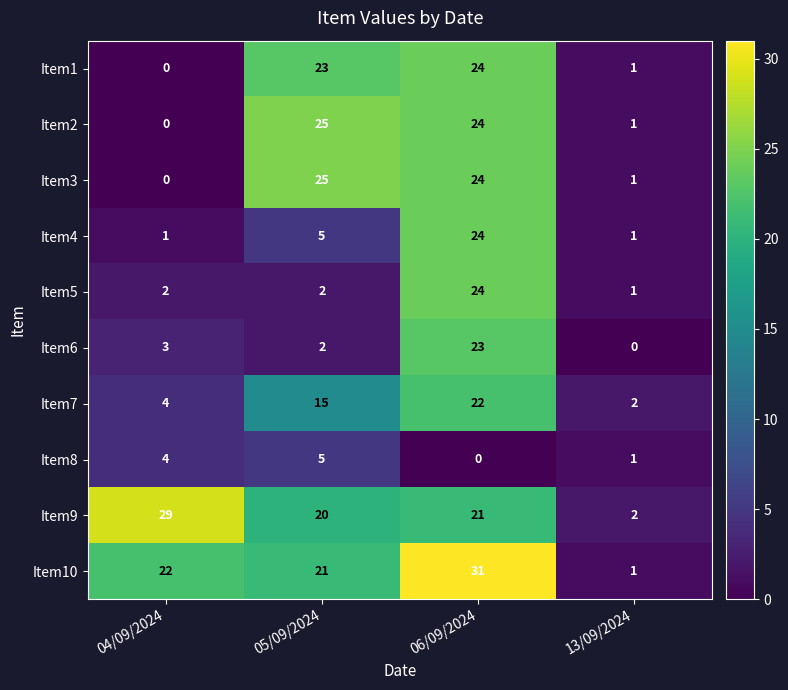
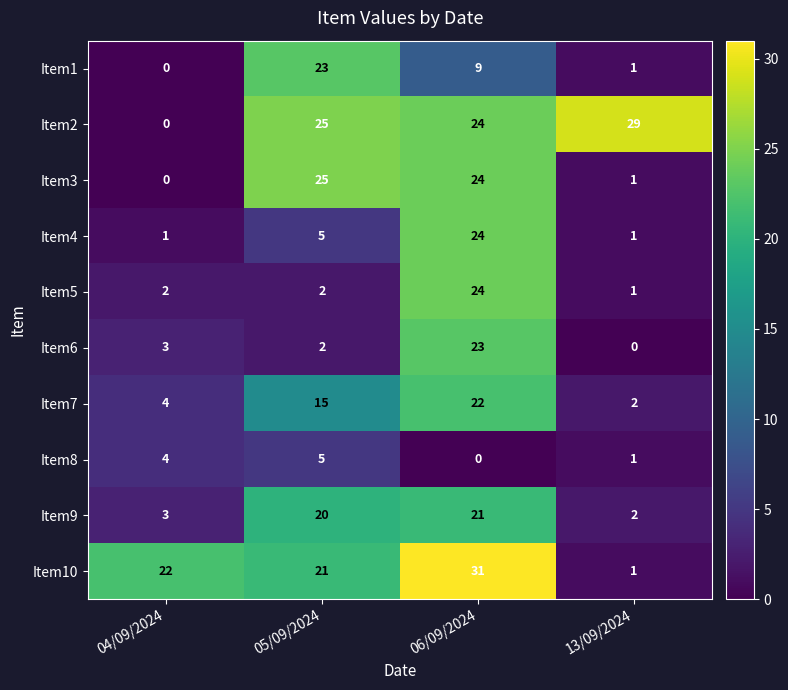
Item1, 06/09/2024: 24 -> 9
Item2, 13/09/2024: 1 -> 29
Item9, 04/09/2024: 29 -> 3
